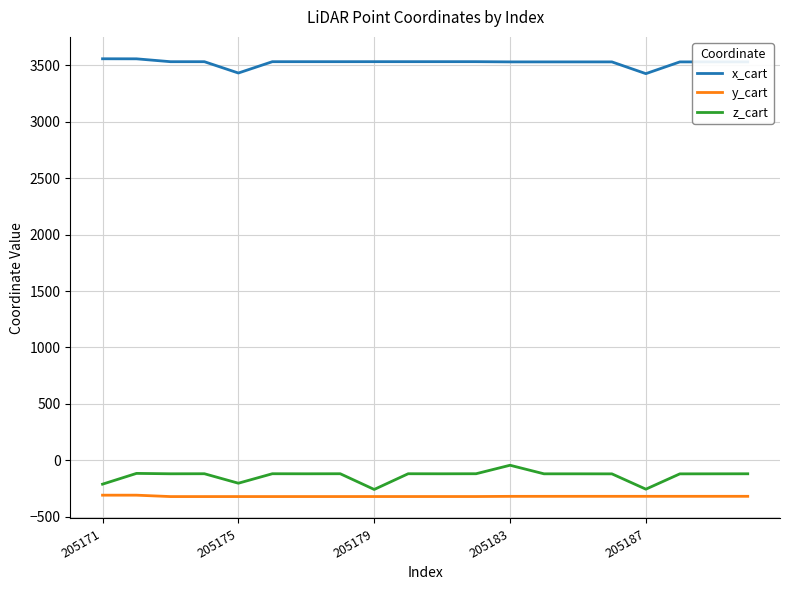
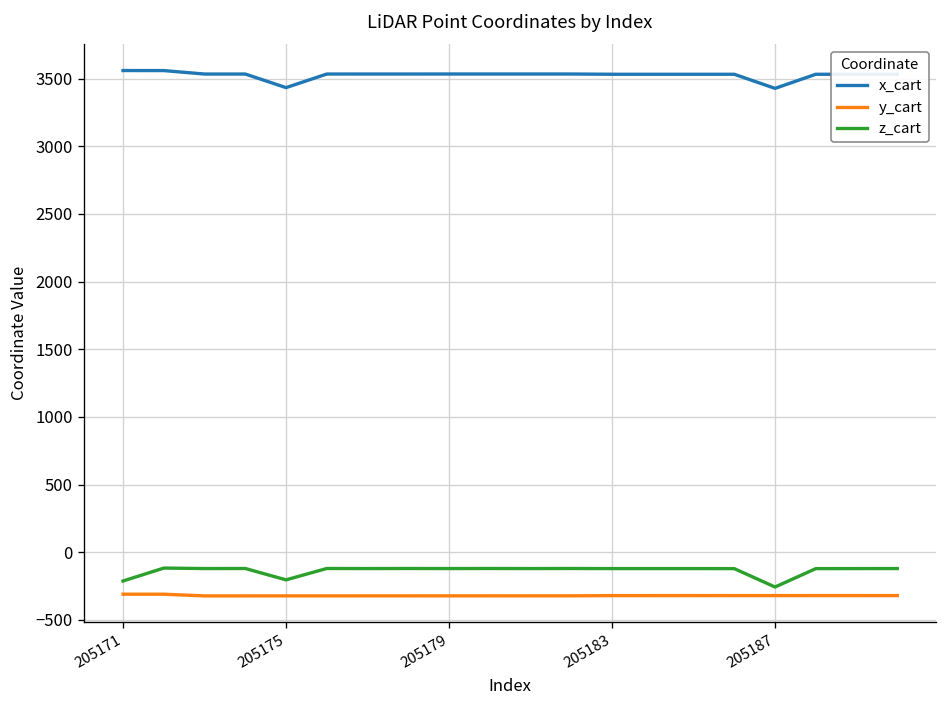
z_cart, 205179: -260 -> -120
z_cart, 205183: -50 -> -120
